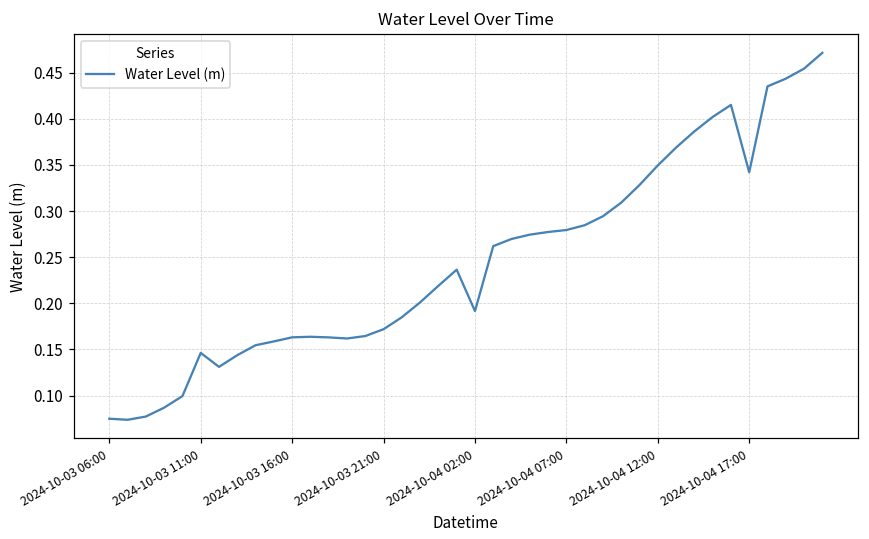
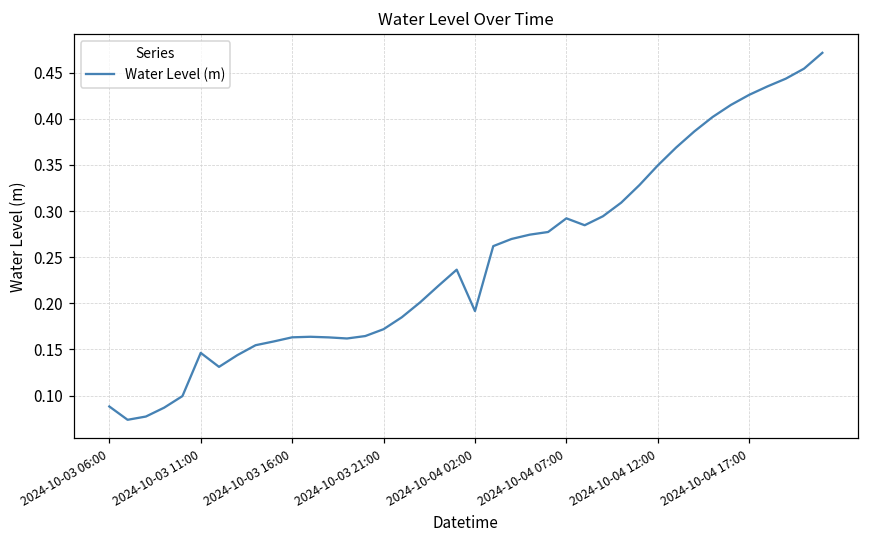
2024-10-03 06:00: 0.07 -> 0.09
2024-10-04 07:00: 0.28 -> 0.29
2024-10-04 17:00: 0.34 -> 0.43
